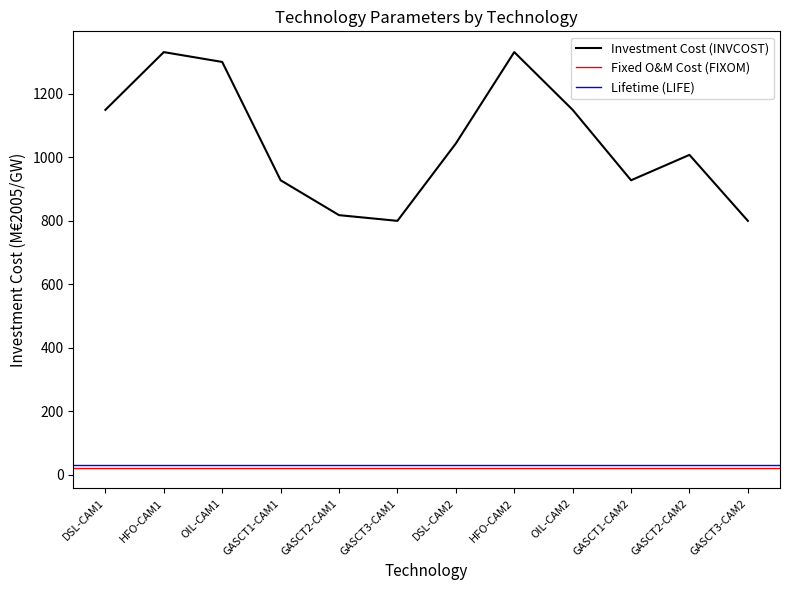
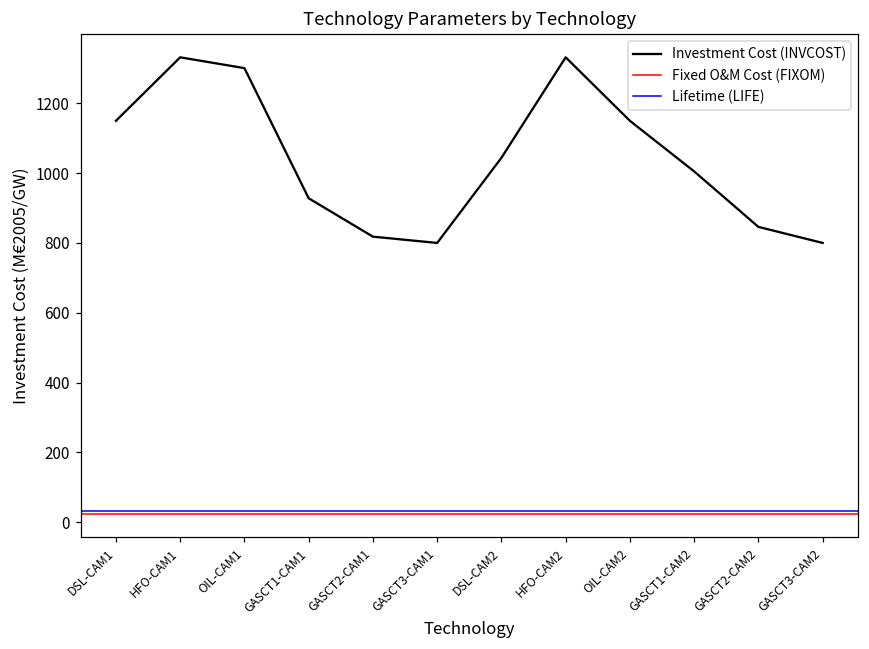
GASCT1-CAM2: 930 -> 1010
GASCT2-CAM2: 1010 -> 850
